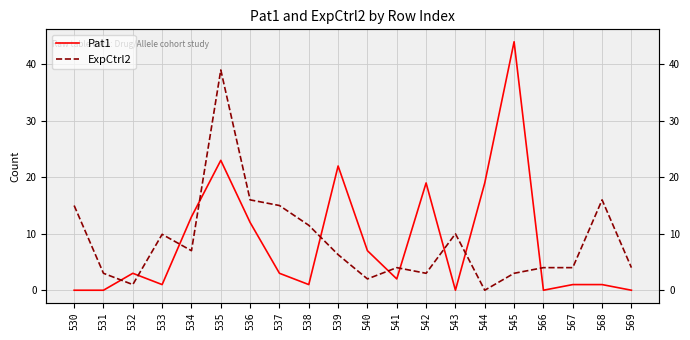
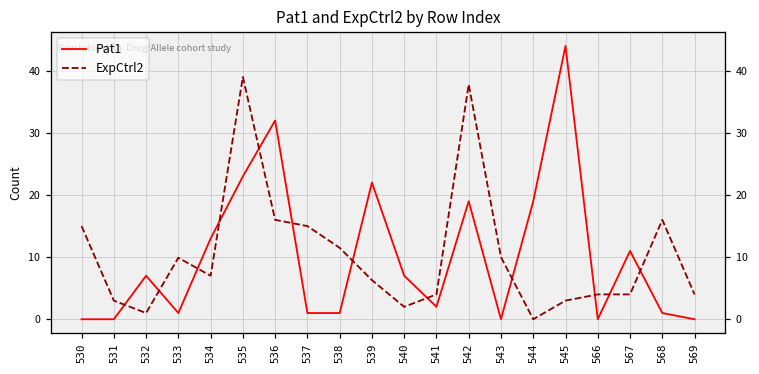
Pat1, 532: 3 -> 7
Pat1, 536: 12 -> 32
Pat1, 537: 3 -> 1
ExpCtrl2, 542: 3 -> 38
Pat1, 567: 1 -> 11
